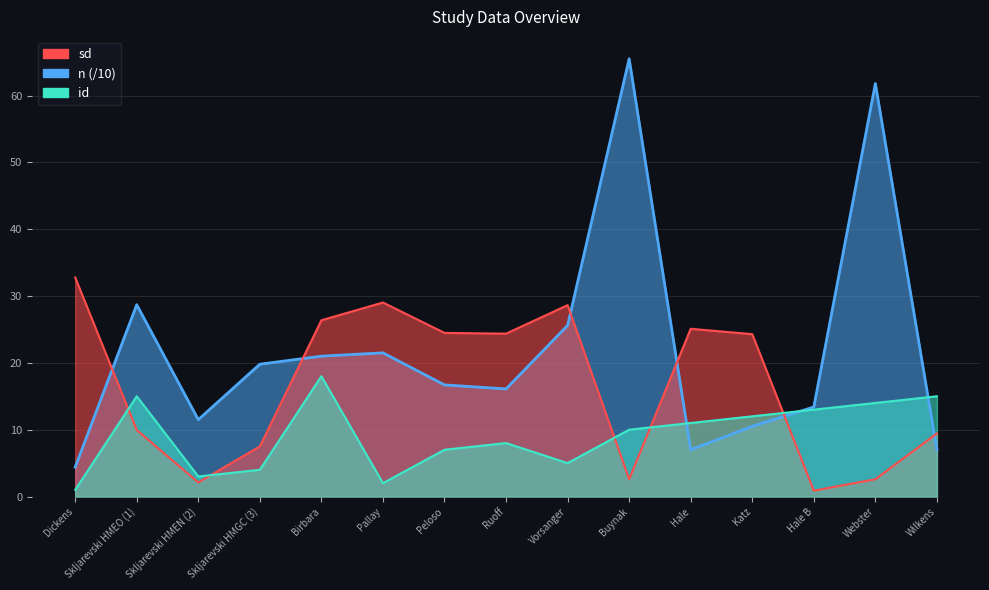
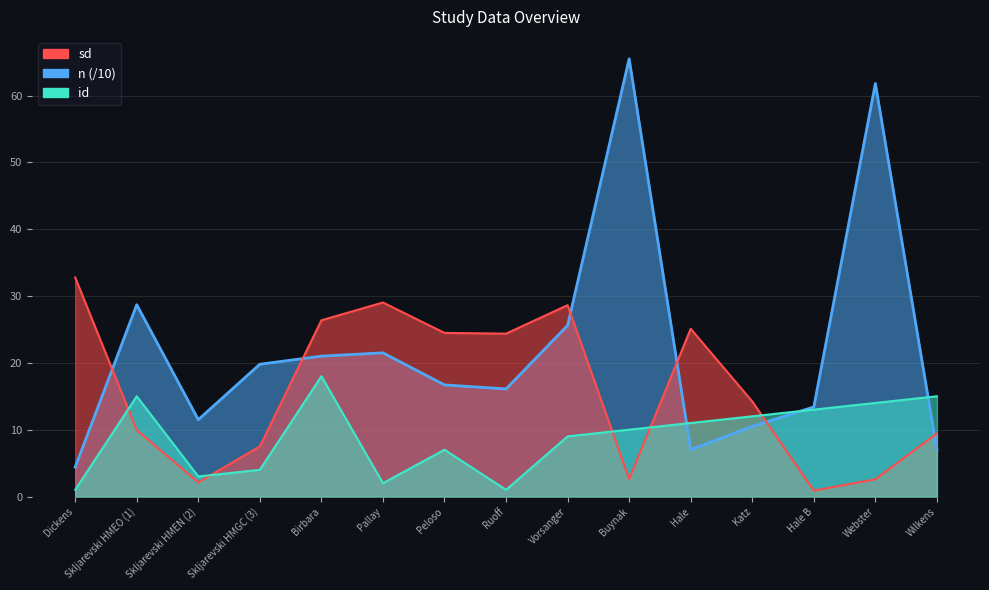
id, Ruoff: 8 -> 1
id, Vorsanger: 5 -> 9
sd, Katz: 24 -> 14
